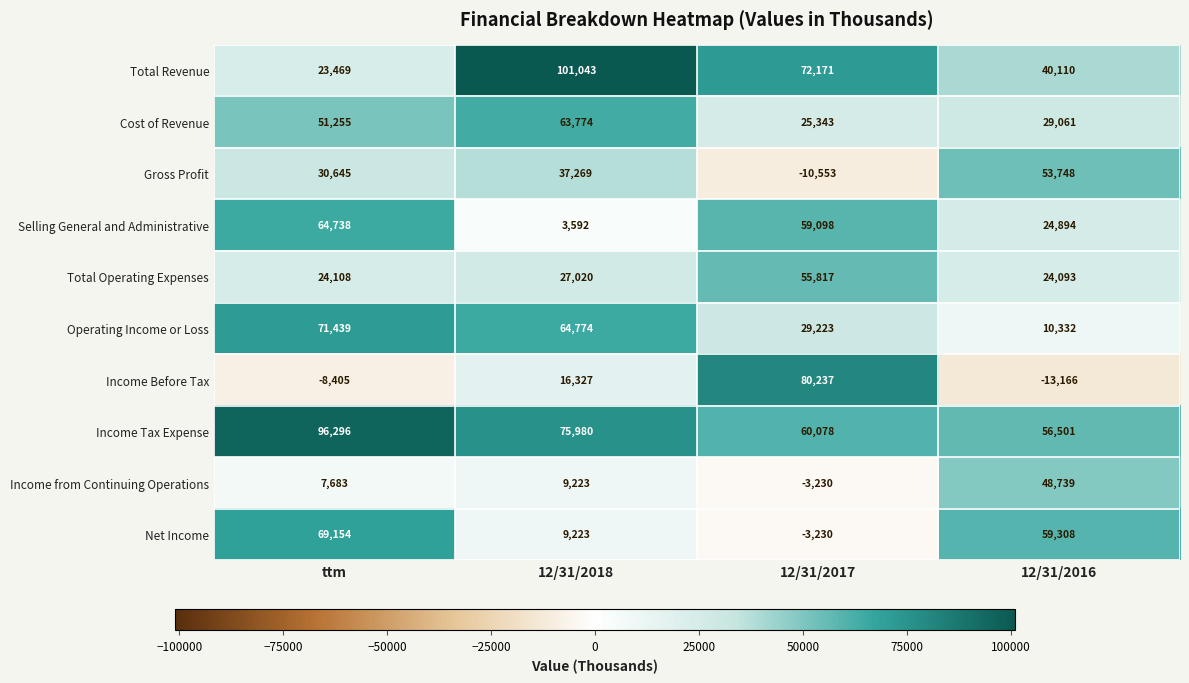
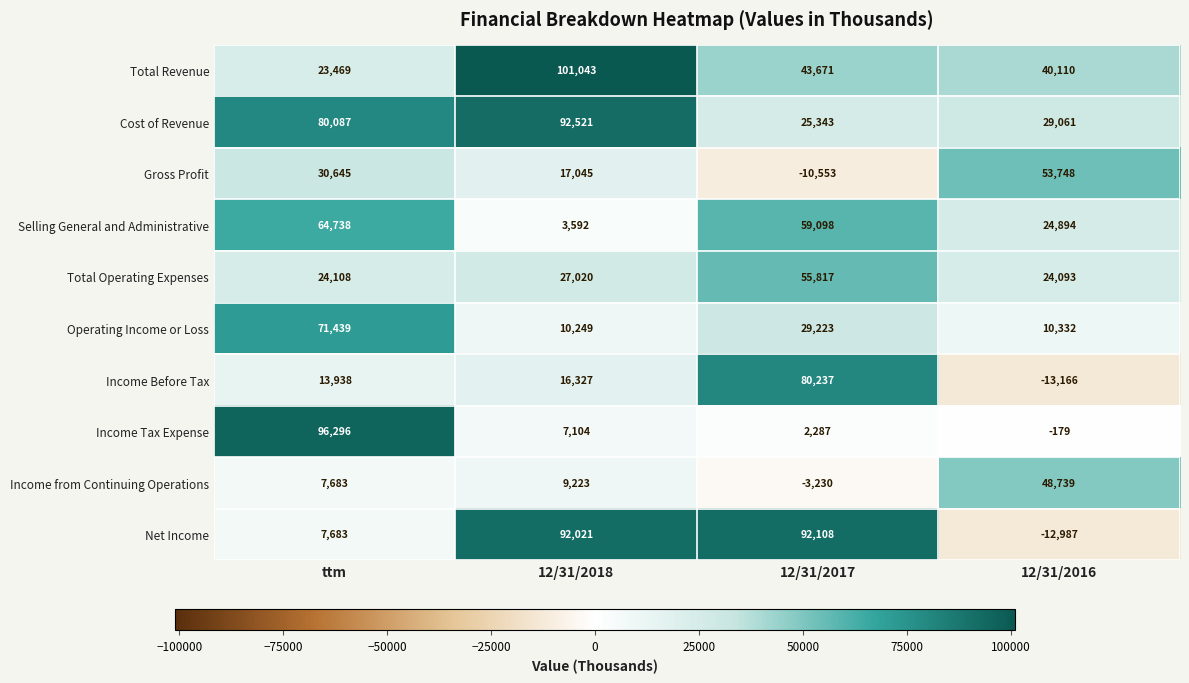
Total Revenue, 12/31/2017: 72,171 -> 43,671
Cost of Revenue, ttm: 51,255 -> 80,087
Cost of Revenue, 12/31/2018: 63,774 -> 92,521
Gross Profit, 12/31/2018: 37,269 -> 17,045
Operating Income or Loss, 12/31/2018: 64,774 -> 10,249
Income Before Tax, ttm: -8,405 -> 13,938
Income Tax Expense, 12/31/2018: 75,980 -> 7,104
Income Tax Expense, 12/31/2017: 60,078 -> 2,287
Income Tax Expense, 12/31/2016: 56,501 -> -179
Net Income, ttm: 69,154 -> 7,683
Net Income, 12/31/2018: 9,223 -> 92,021
Net Income, 12/31/2017: -3,230 -> 92,108
Net Income, 12/31/2016: 59,308 -> -12,987
